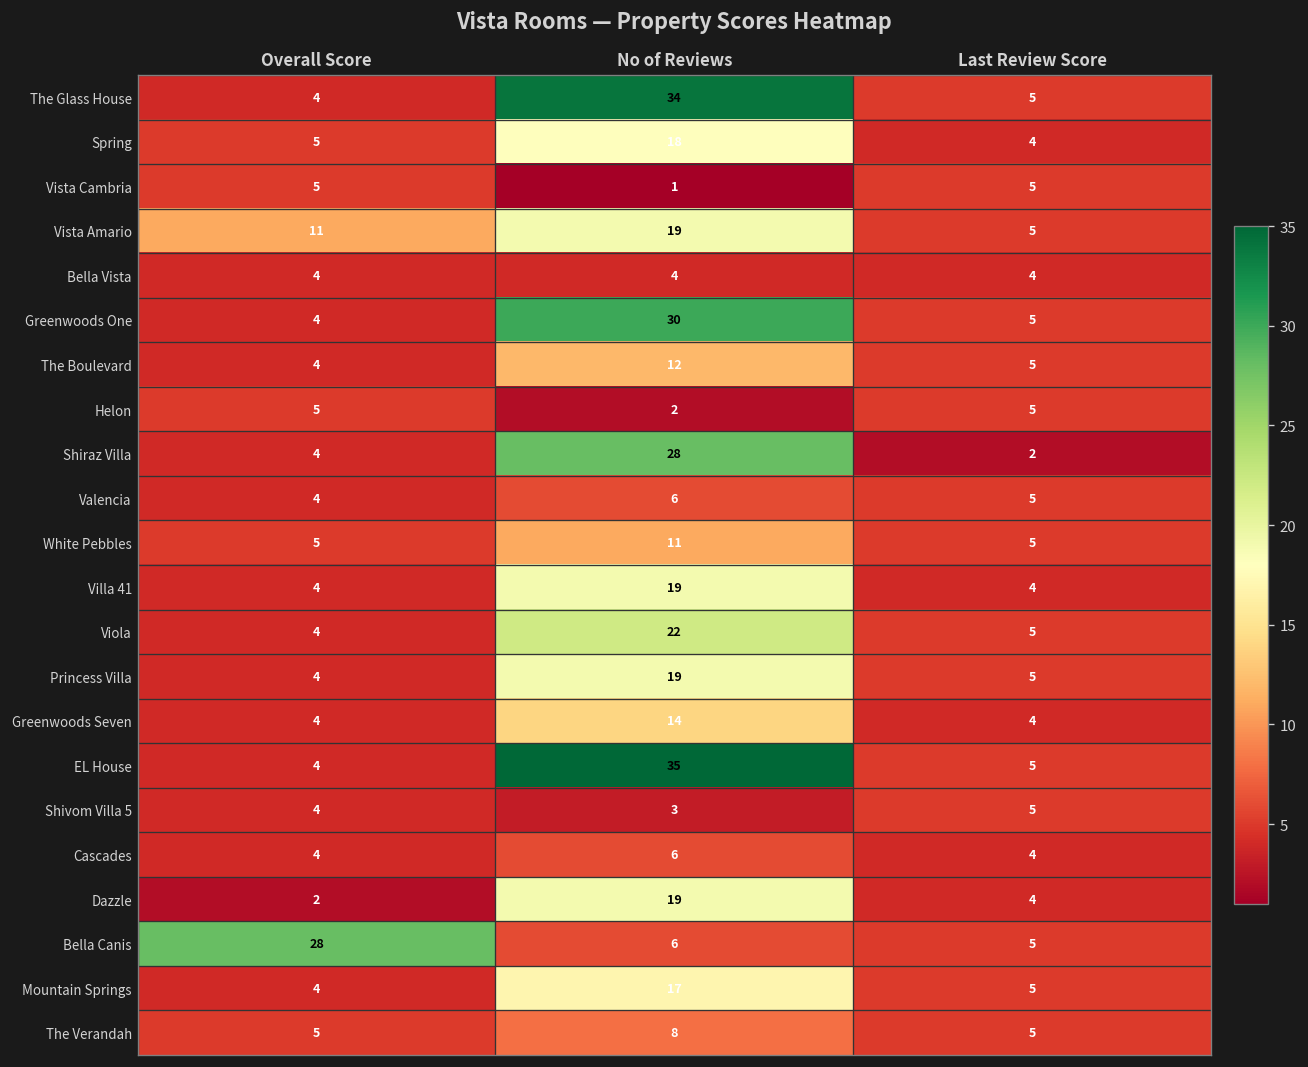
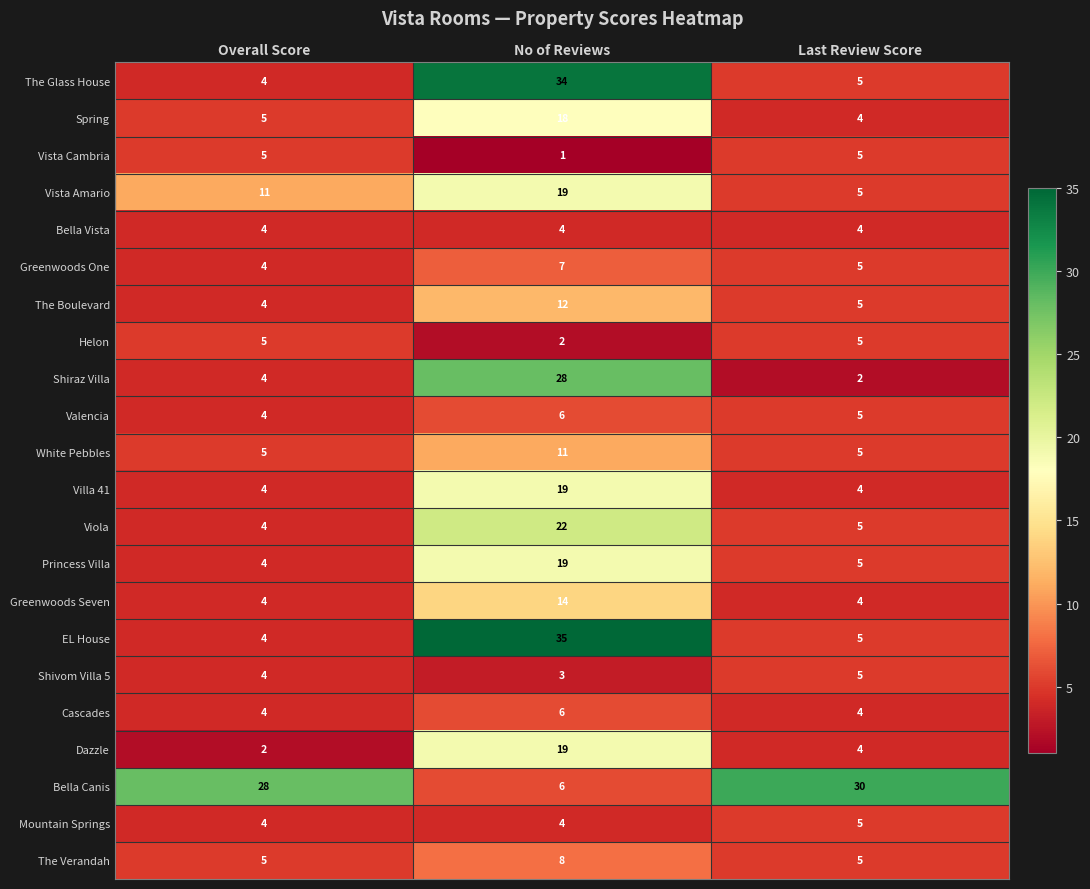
Greenwoods One, No of Reviews: 30 -> 7
Bella Canis, Last Review Score: 5 -> 30
Mountain Springs, No of Reviews: 17 -> 4
